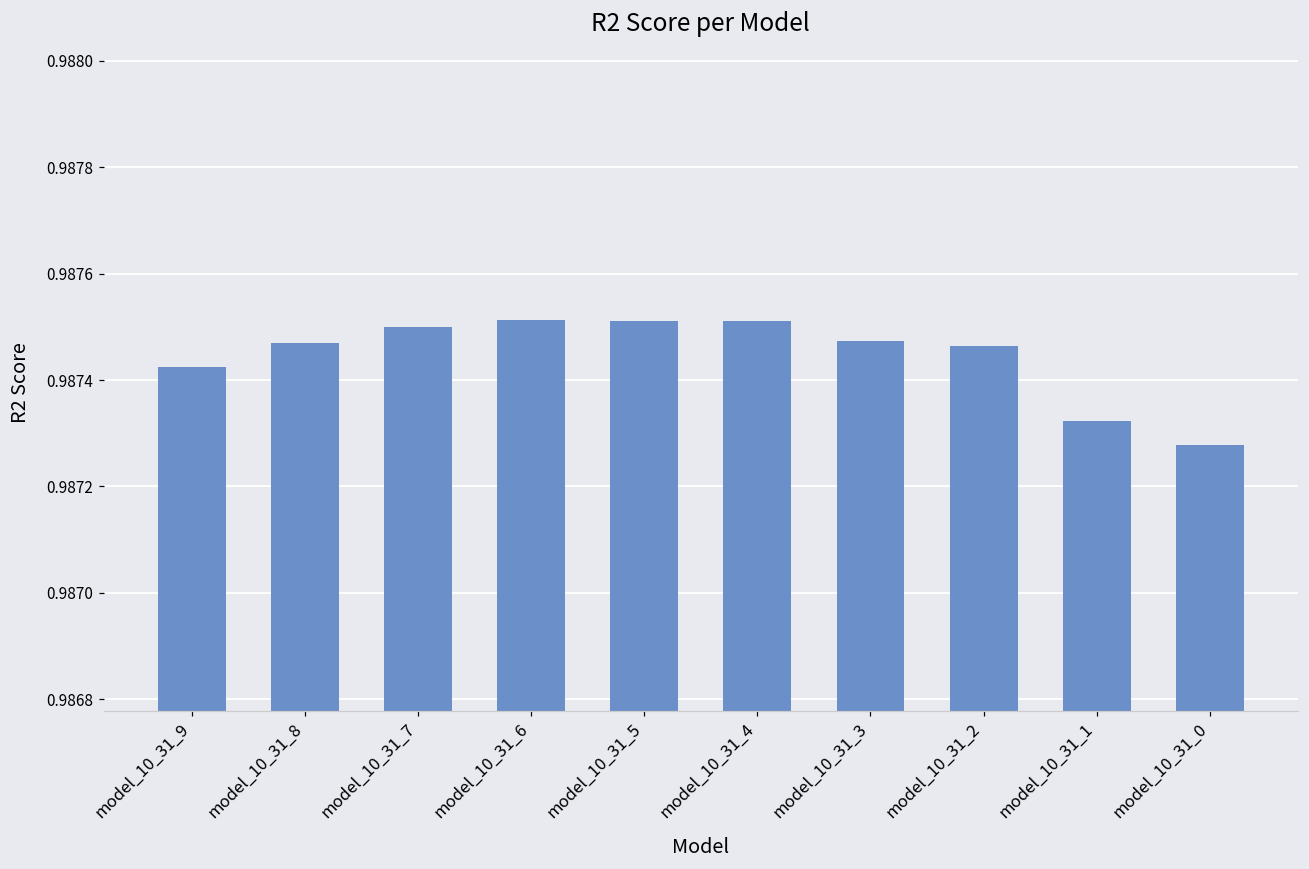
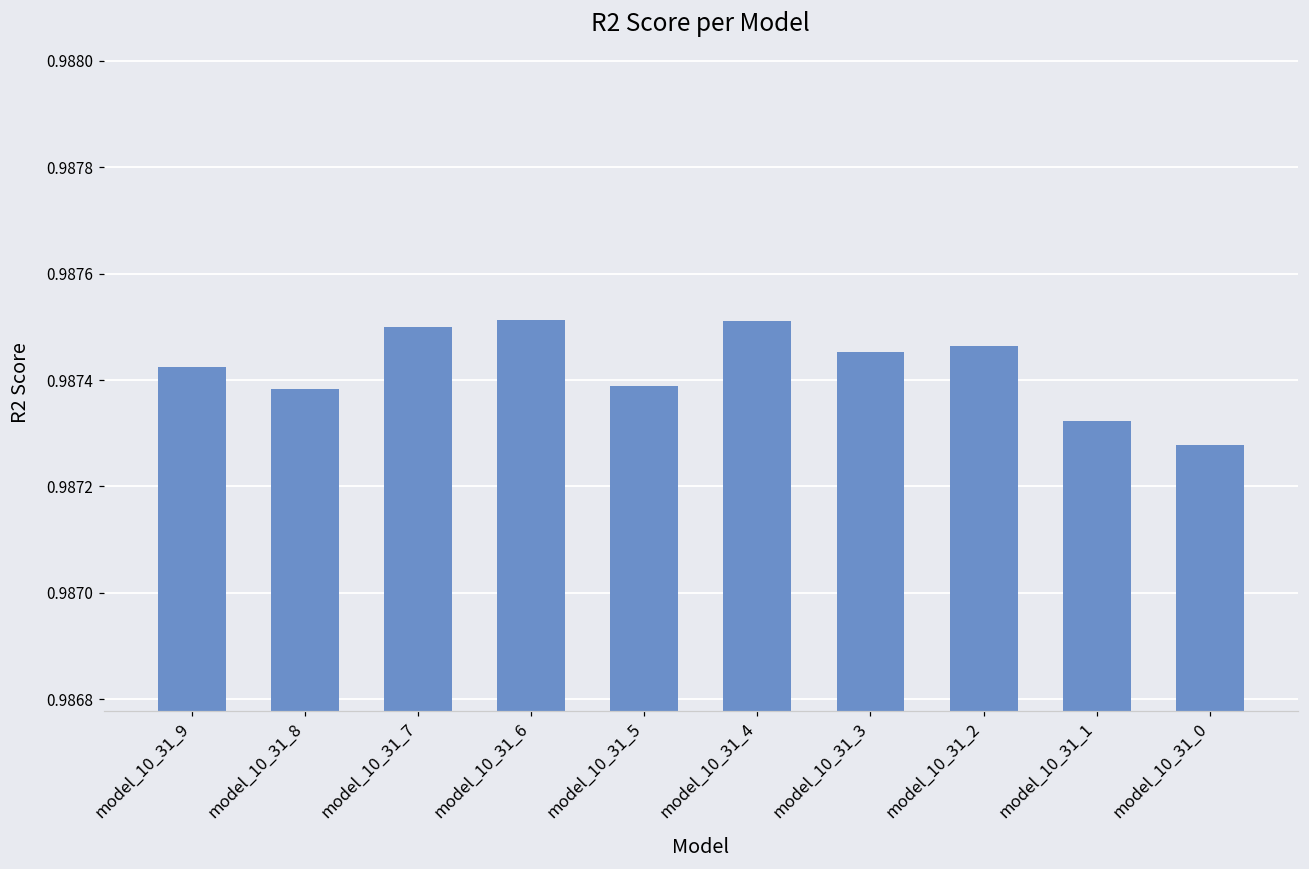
model_10_31_8: 0.98747 -> 0.98738
model_10_31_5: 0.98751 -> 0.98739
model_10_31_3: 0.98747 -> 0.98745
